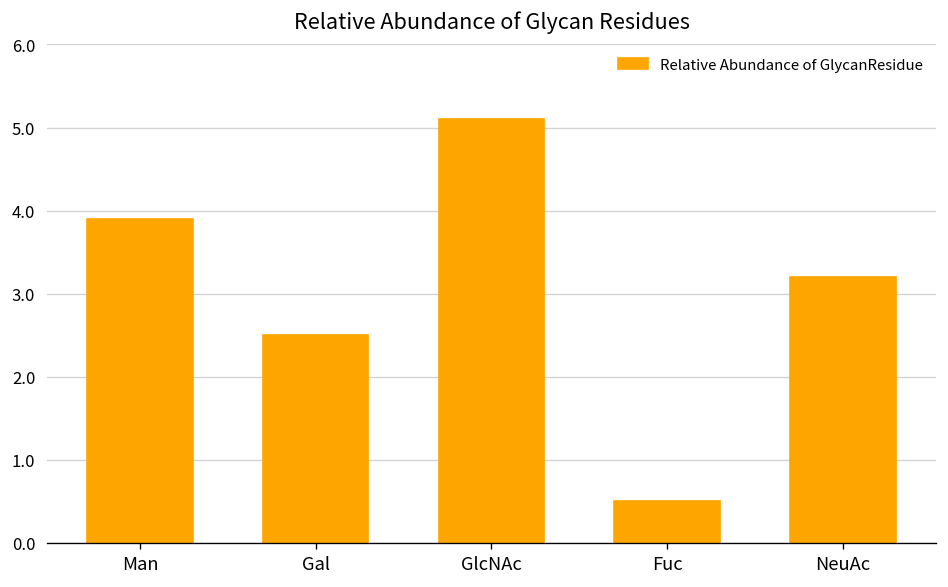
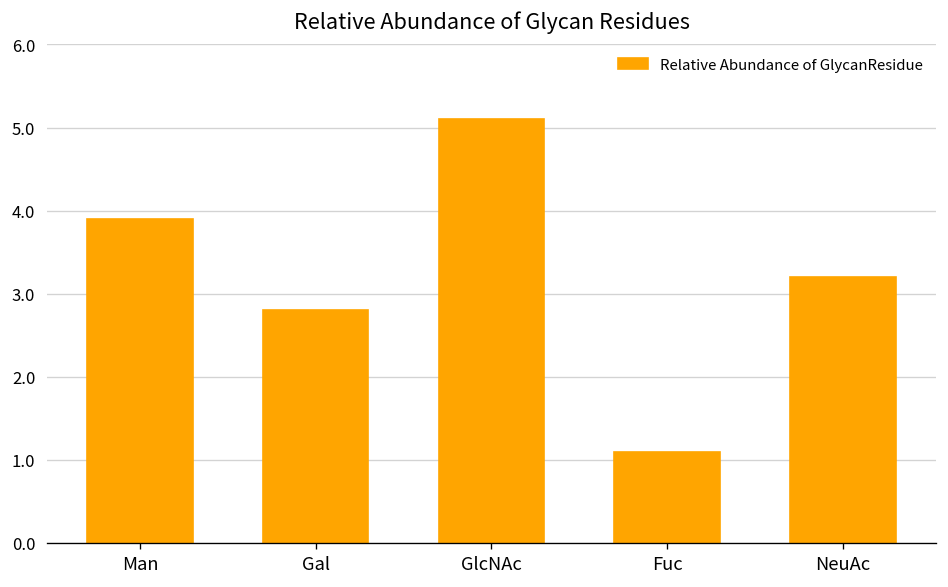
Gal: 2.5 -> 2.8
Fuc: 0.5 -> 1.1
